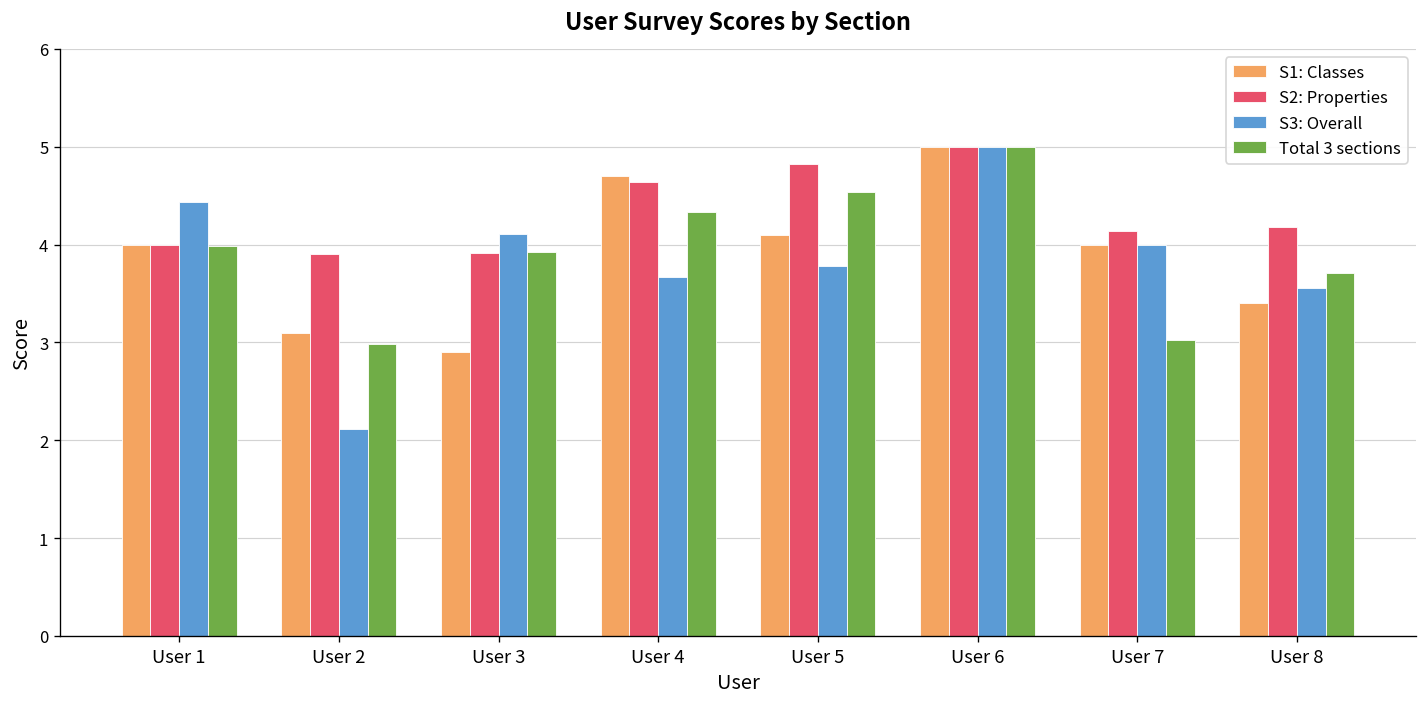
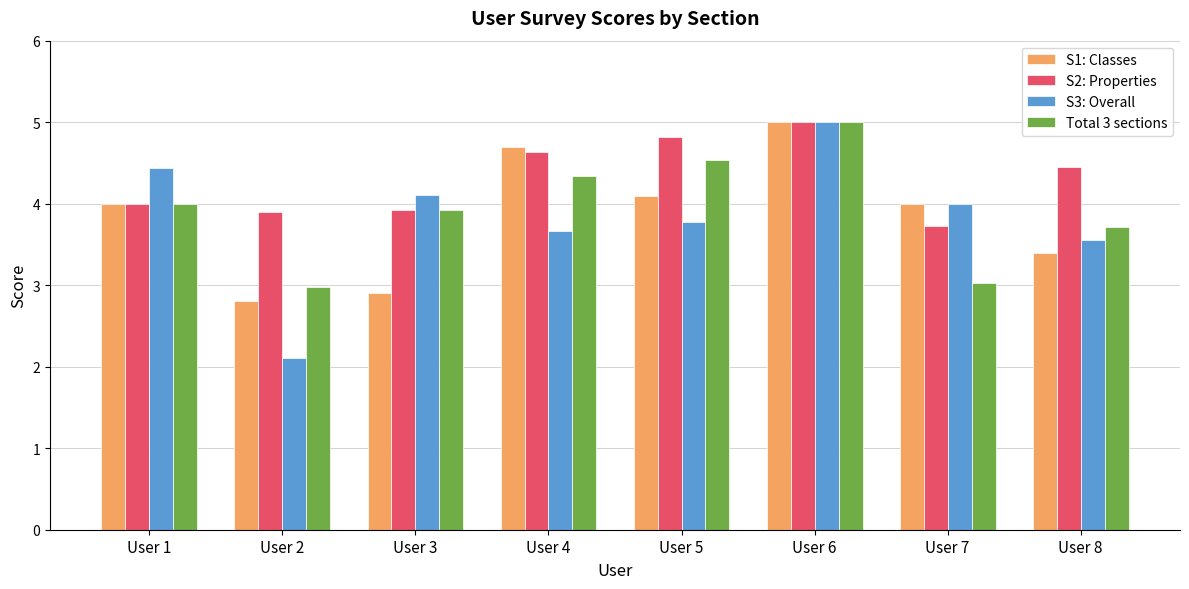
S1: Classes, User 2: 3.1 -> 2.8
S2: Properties, User 7: 4.1 -> 3.7
S2: Properties, User 8: 4.2 -> 4.5
